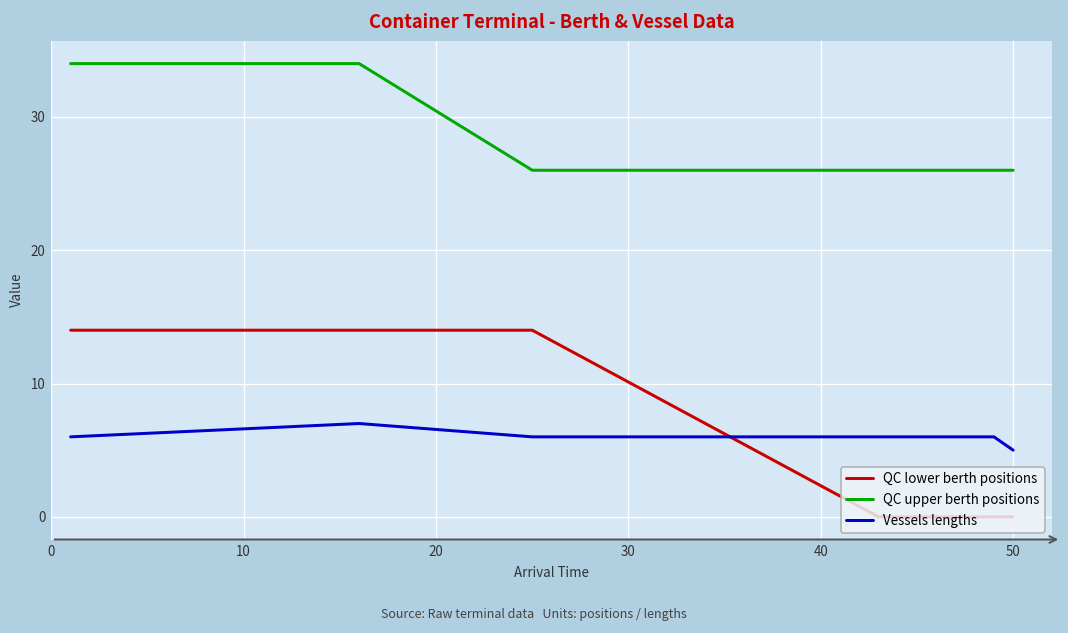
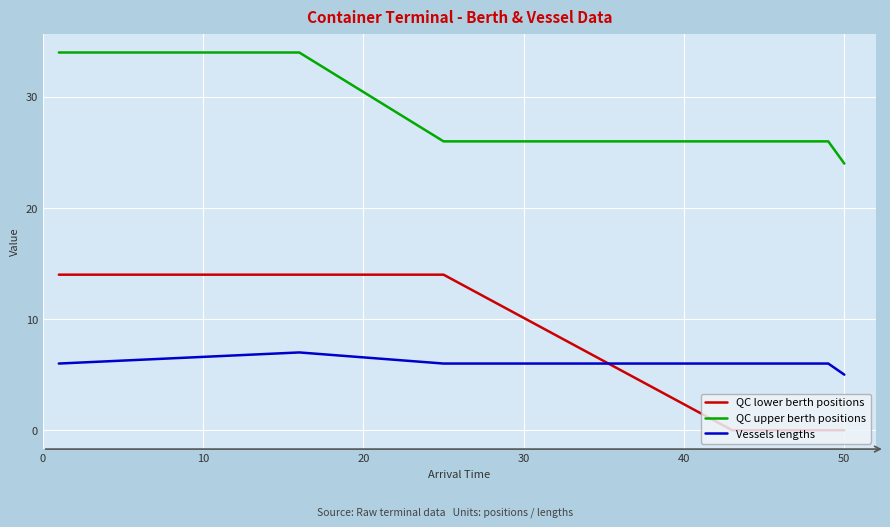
QC upper berth positions, 50: 26 -> 24
